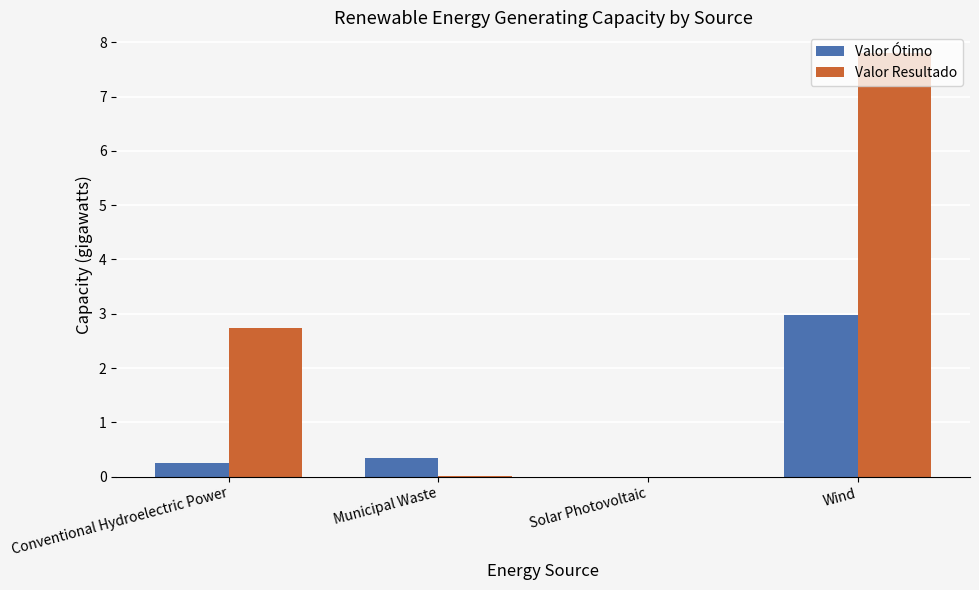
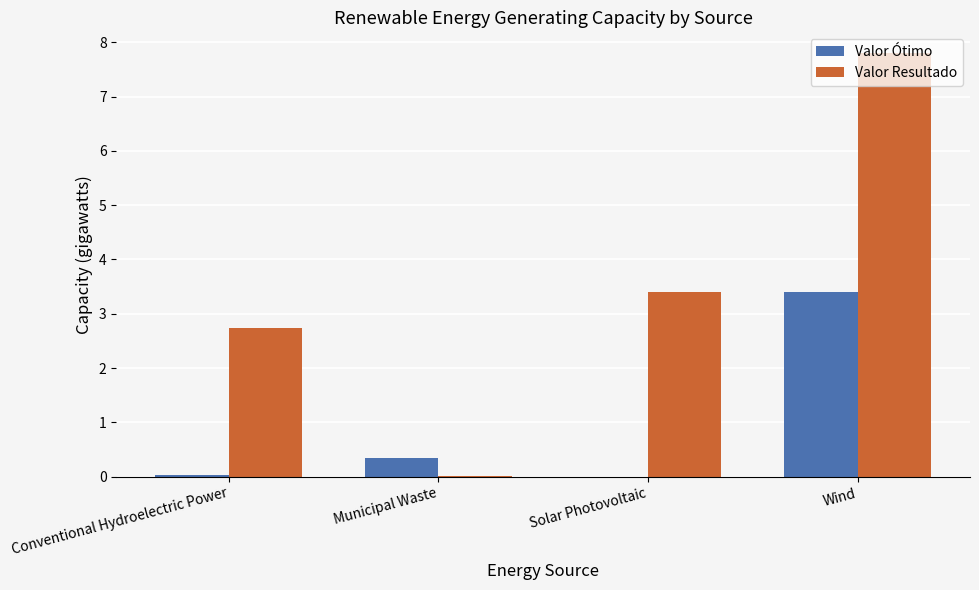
Valor Ótimo, Conventional Hydroelectric Power: 0.2 -> 0.0
Valor Resultado, Solar Photovoltaic: 0.0 -> 3.4
Valor Ótimo, Wind: 3.0 -> 3.4
